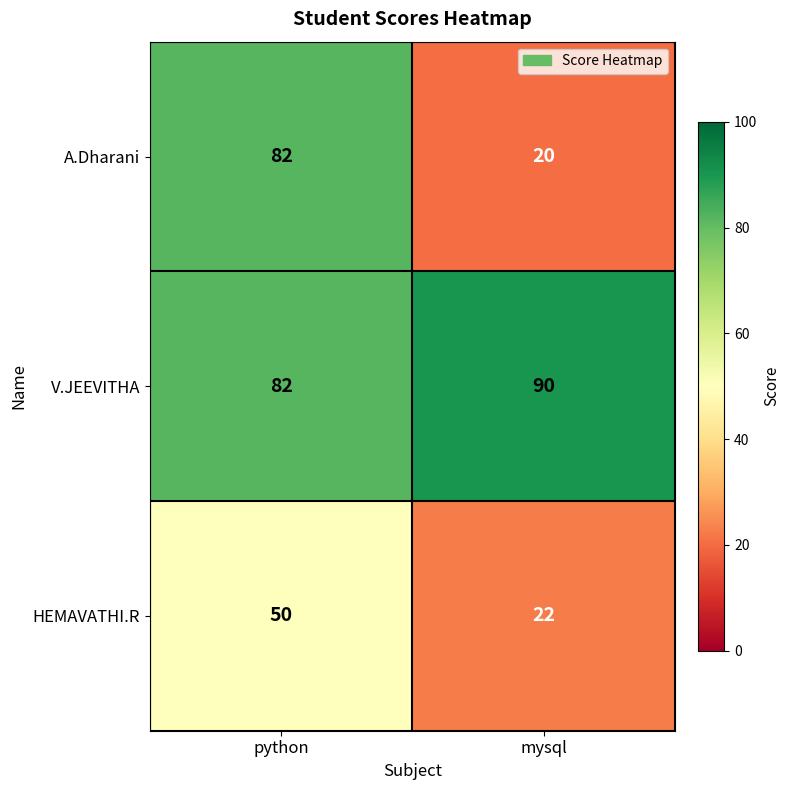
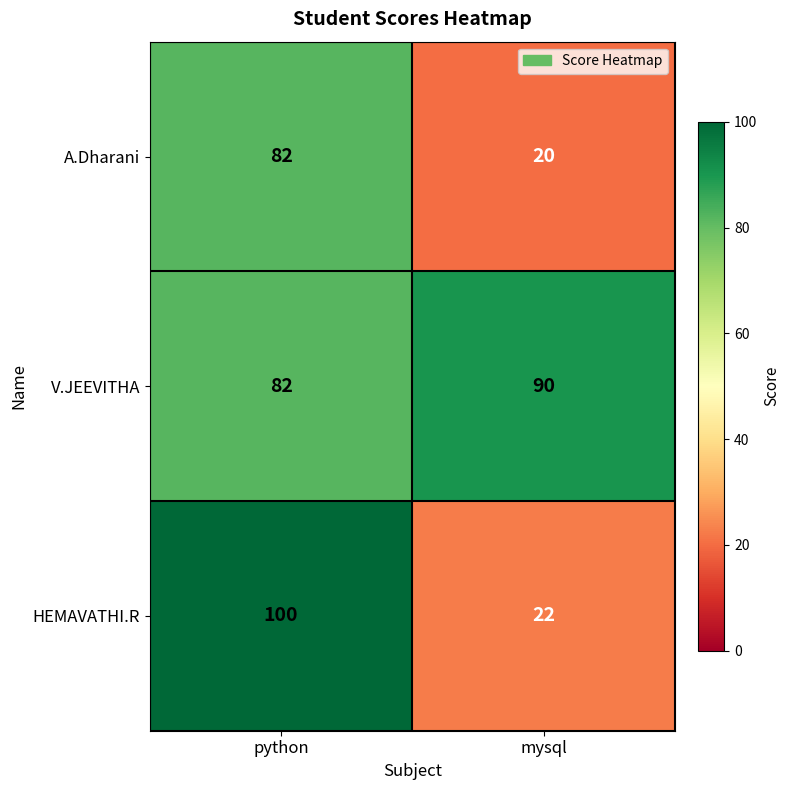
HEMAVATHI.R, python: 50 -> 100
